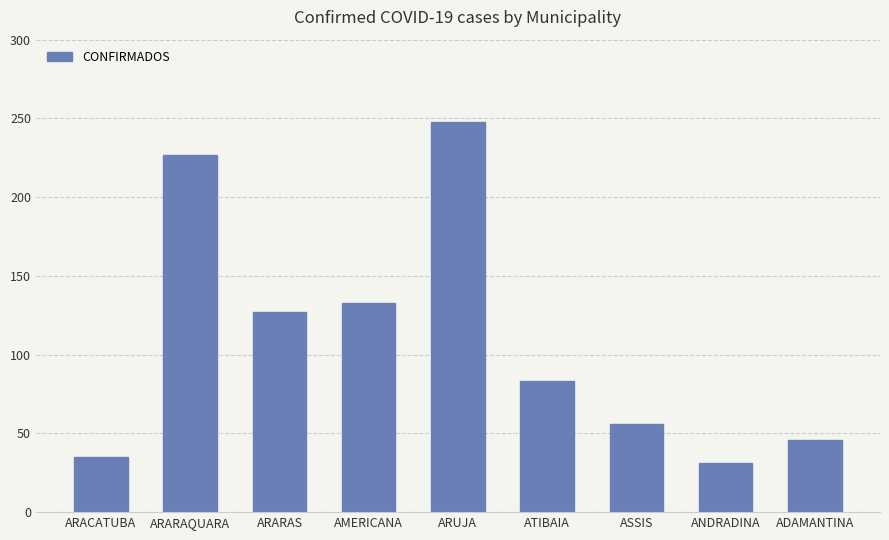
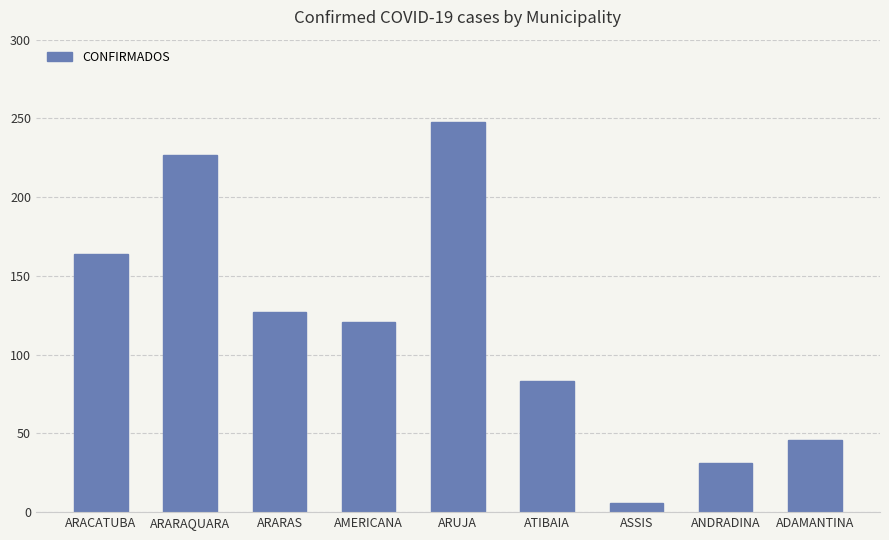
ARACATUBA: 35 -> 164
AMERICANA: 133 -> 121
ASSIS: 56 -> 6
